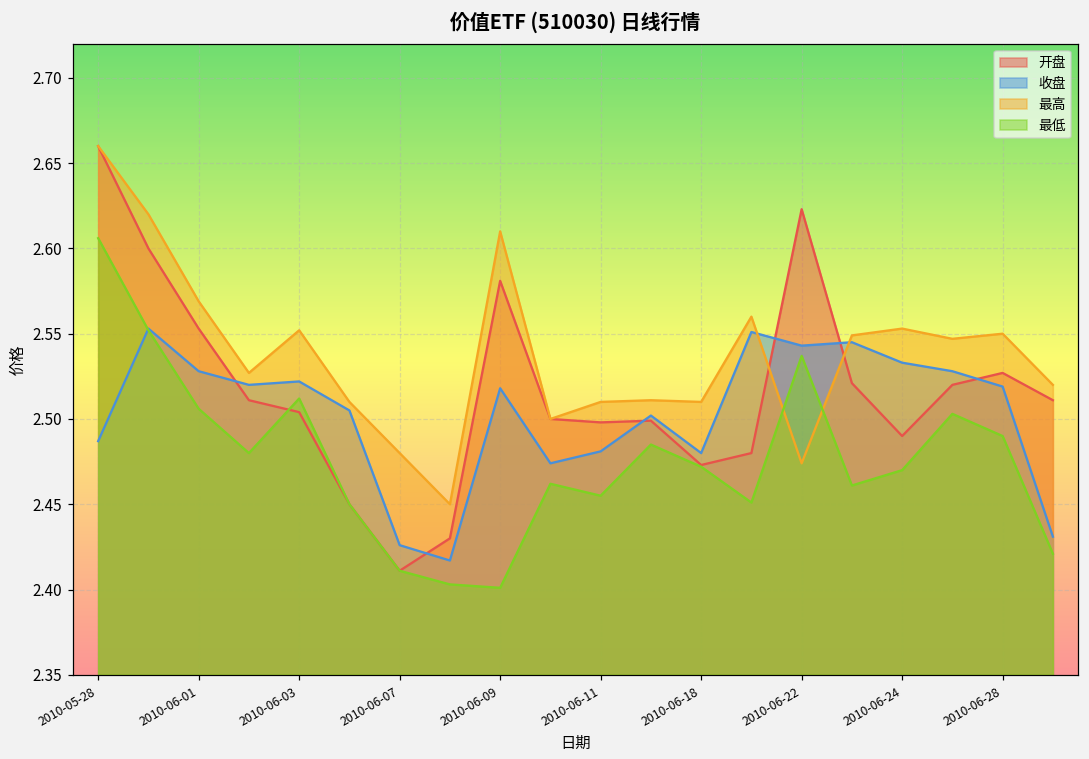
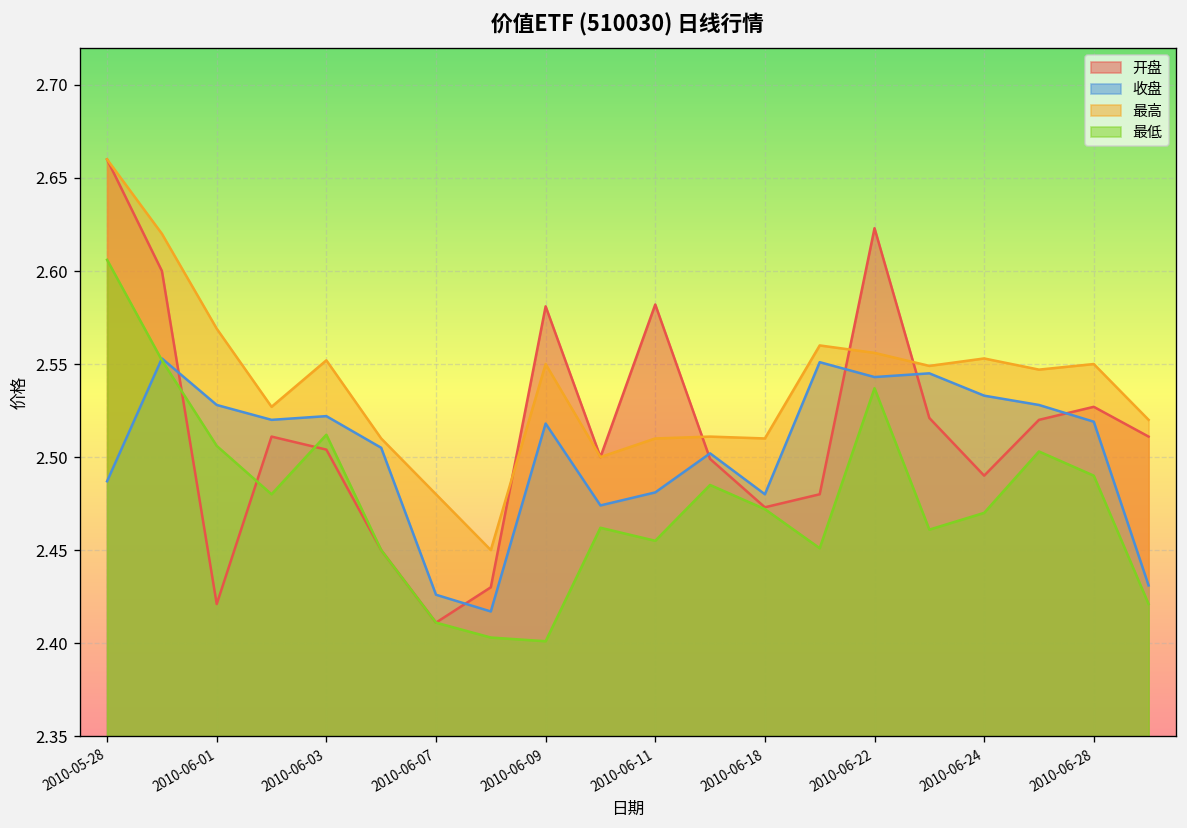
开盘, 2010-06-01: 2.553 -> 2.421
最高, 2010-06-09: 2.61 -> 2.55
开盘, 2010-06-11: 2.498 -> 2.582
最高, 2010-06-22: 2.474 -> 2.556
